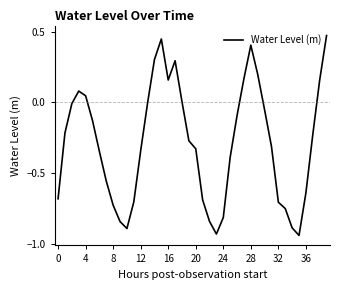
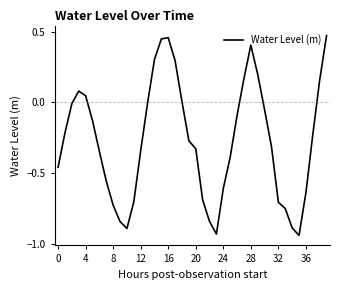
0: -0.68 -> -0.46
16: 0.16 -> 0.46
24: -0.81 -> -0.61
